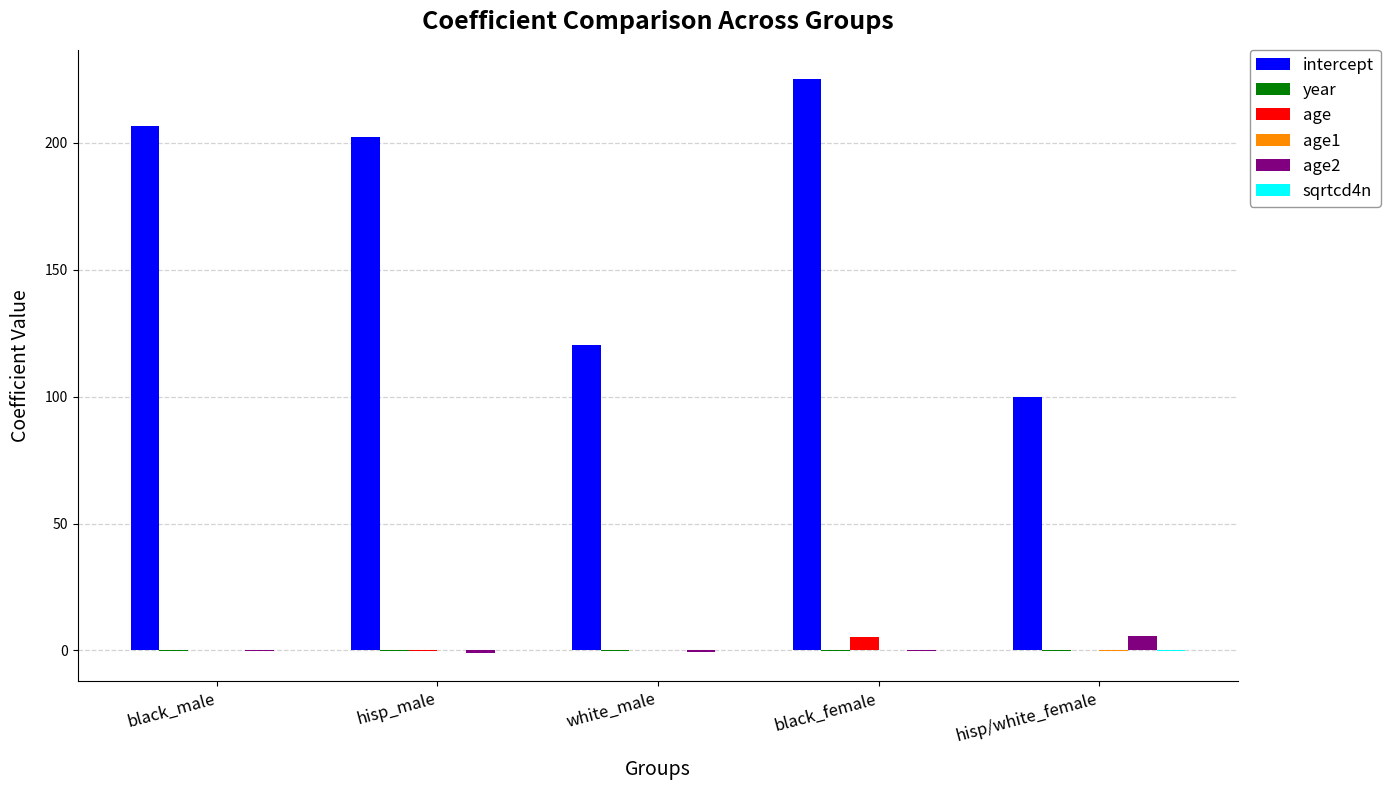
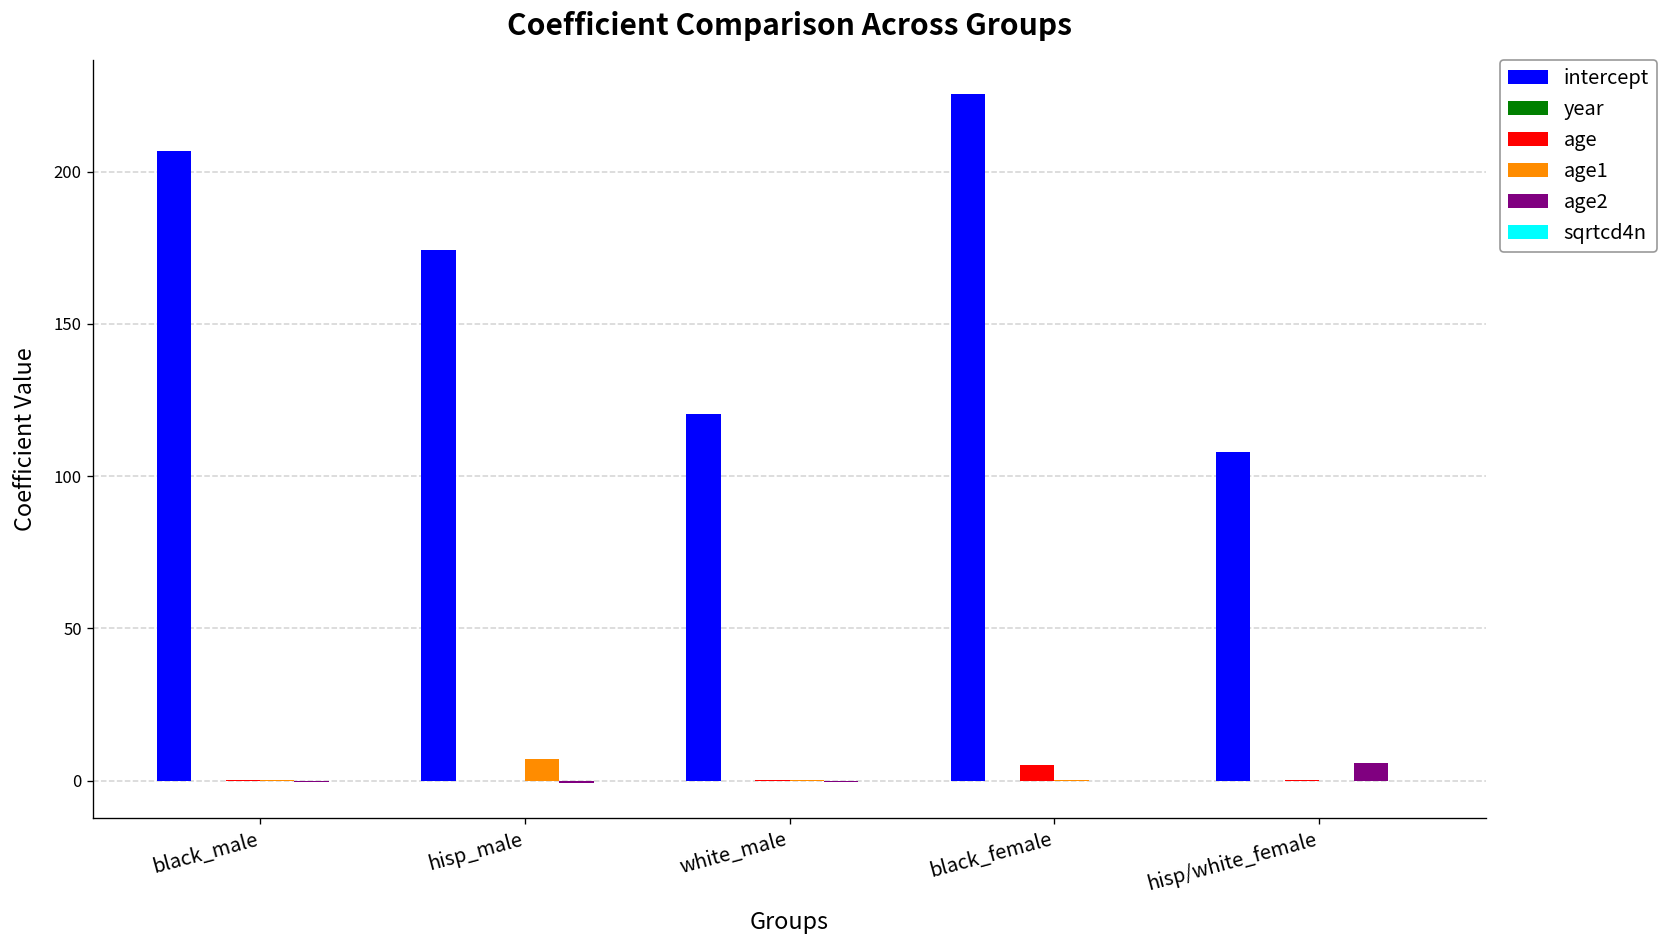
intercept, hisp_male: 202 -> 174
age1, hisp_male: 0 -> 7
intercept, hisp/white_female: 100 -> 108
